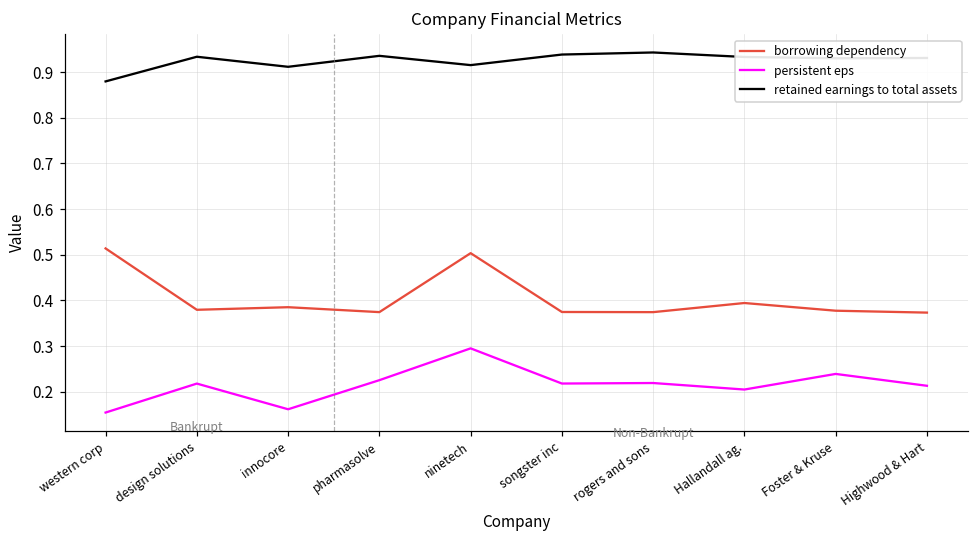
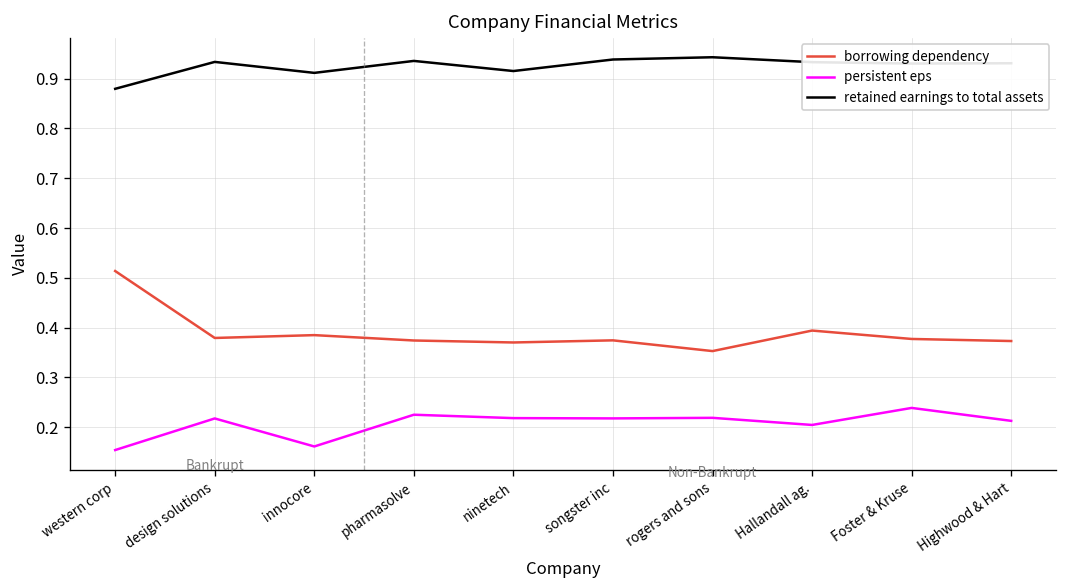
borrowing dependency, ninetech: 0.50 -> 0.37
persistent eps, ninetech: 0.29 -> 0.22
borrowing dependency, rogers and sons: 0.37 -> 0.35
